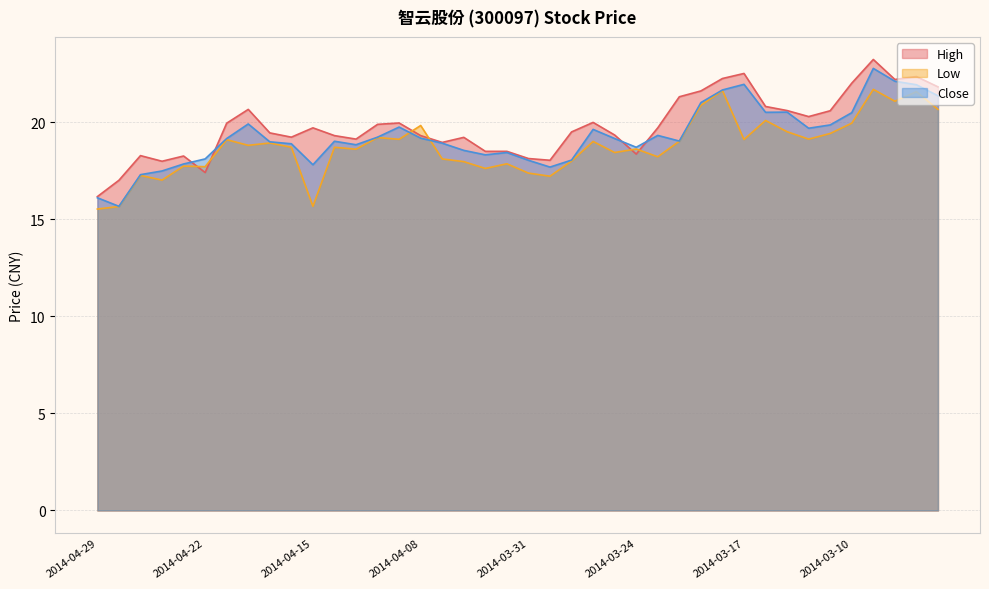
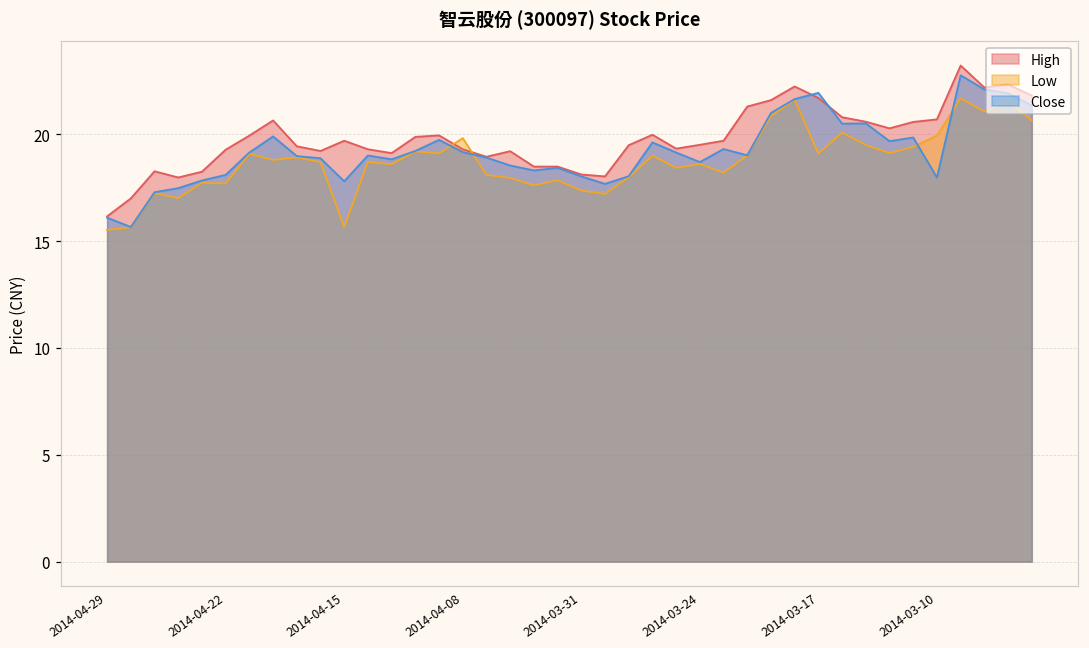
High, 2014-04-22: 17.4 -> 19.3
High, 2014-03-24: 18.4 -> 19.5
High, 2014-03-17: 22.5 -> 21.7
High, 2014-03-10: 22.0 -> 20.7
Close, 2014-03-10: 20.5 -> 18.0
